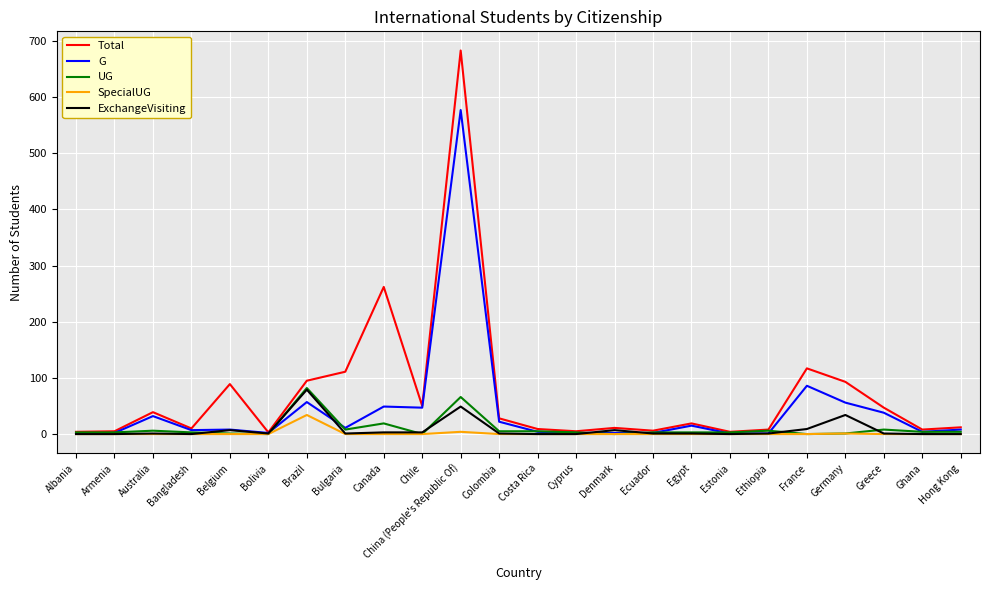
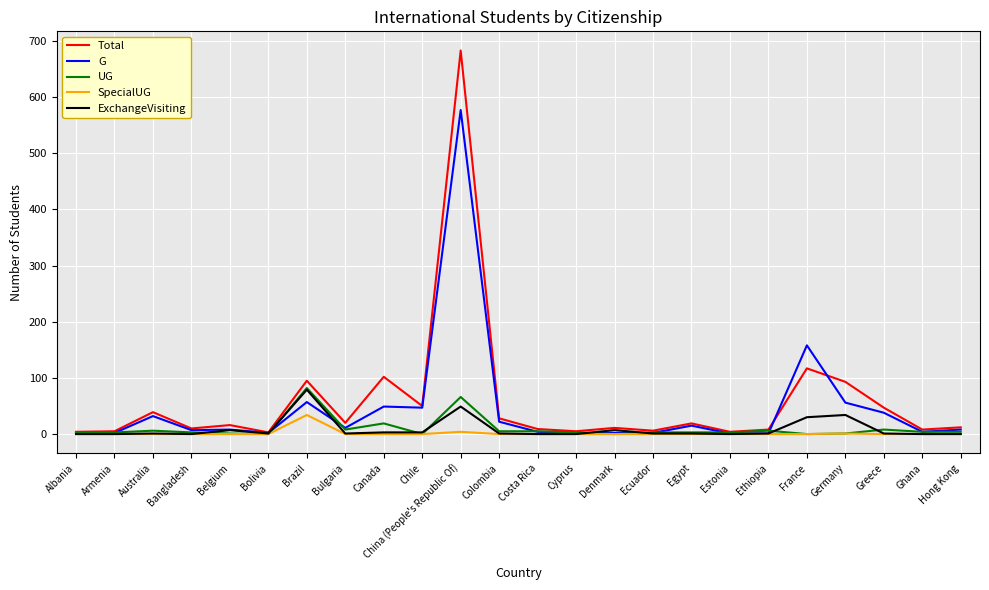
Total, Belgium: 90 -> 20
Total, Bulgaria: 110 -> 20
Total, Canada: 260 -> 100
G, France: 90 -> 160
ExchangeVisiting, France: 10 -> 30
